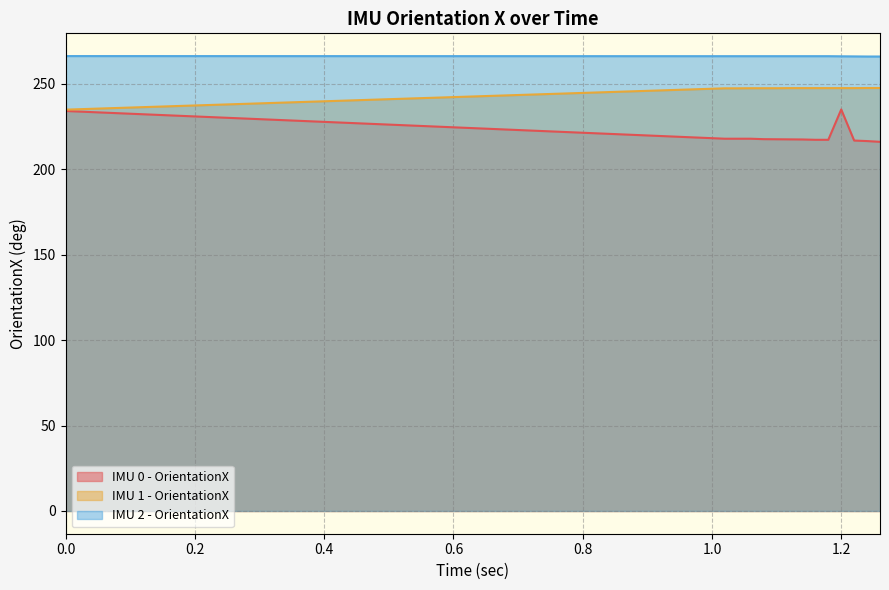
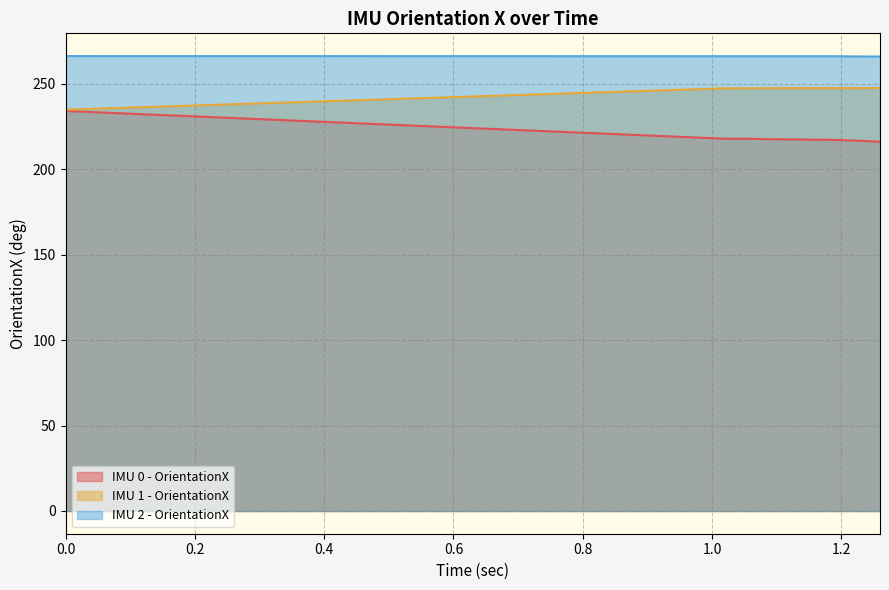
IMU 0 - OrientationX, 1.2: 235 -> 217
